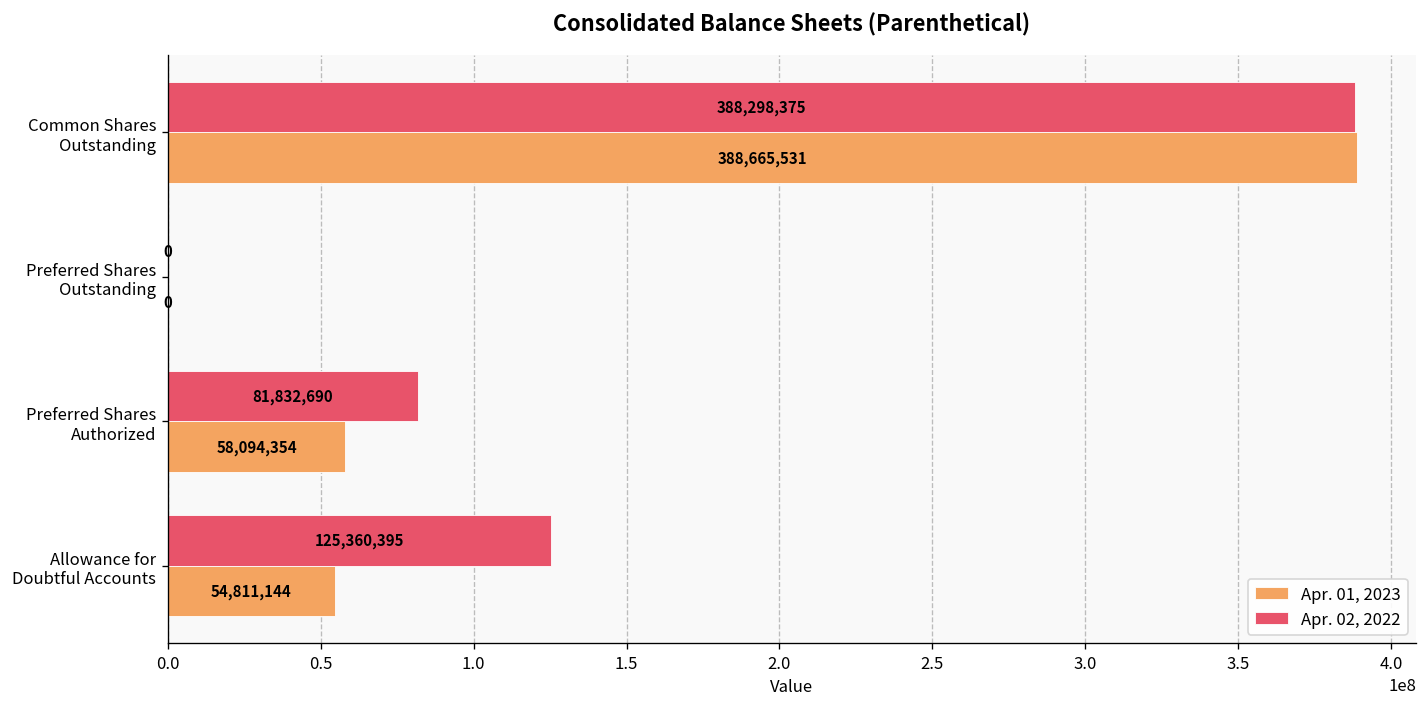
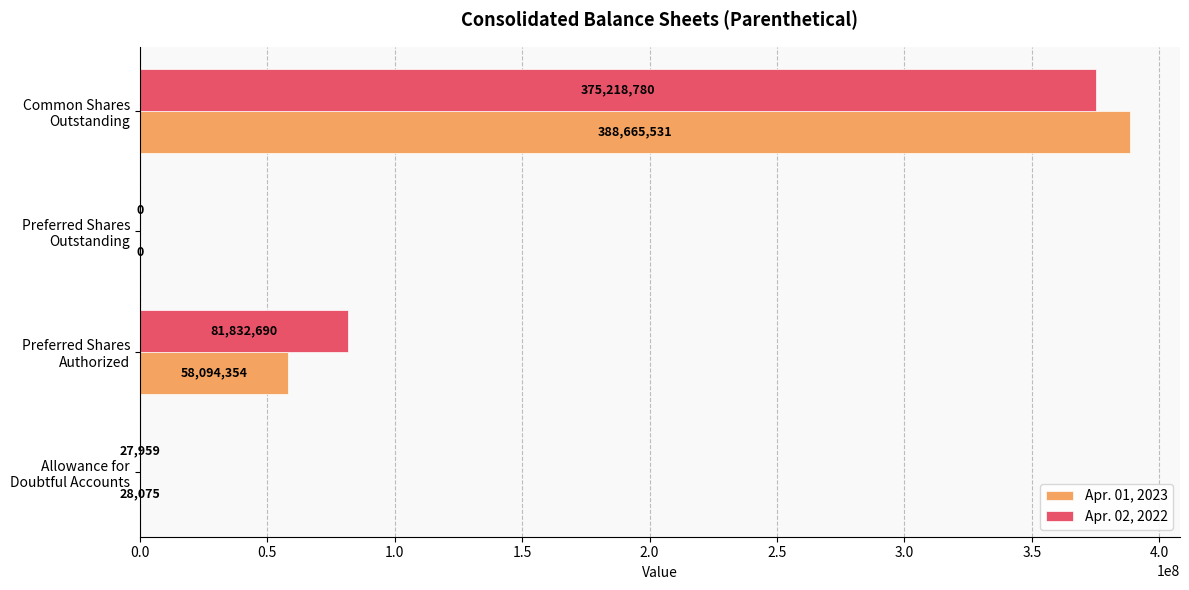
Apr. 02, 2022, Common Shares Outstanding: 388,298,375 -> 375,218,780
Apr. 02, 2022, Allowance for Doubtful Accounts: 125,360,395 -> 27,959
Apr. 01, 2023, Allowance for Doubtful Accounts: 54,811,144 -> 28,075
